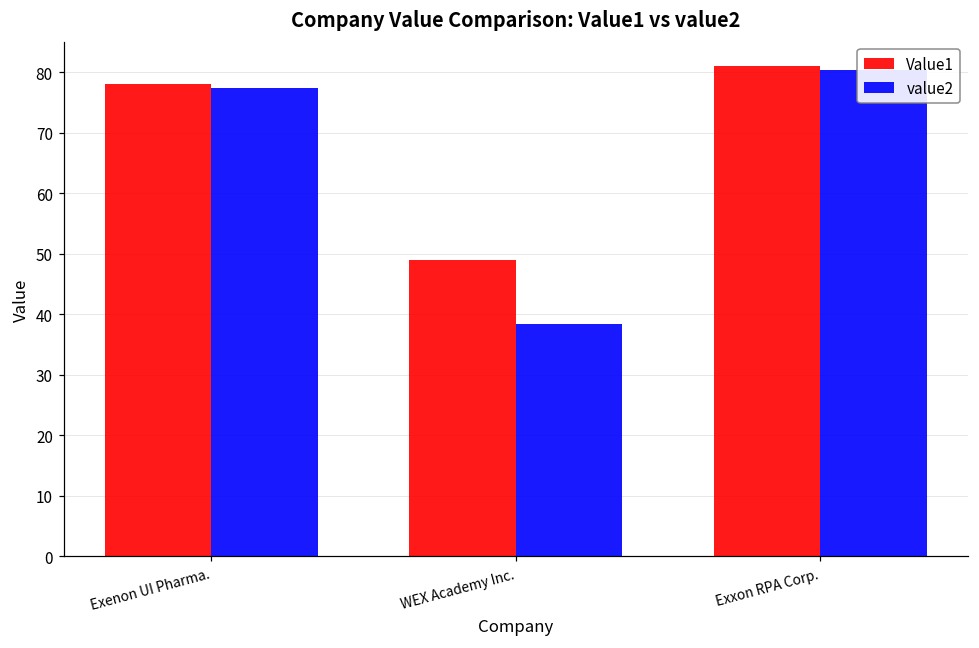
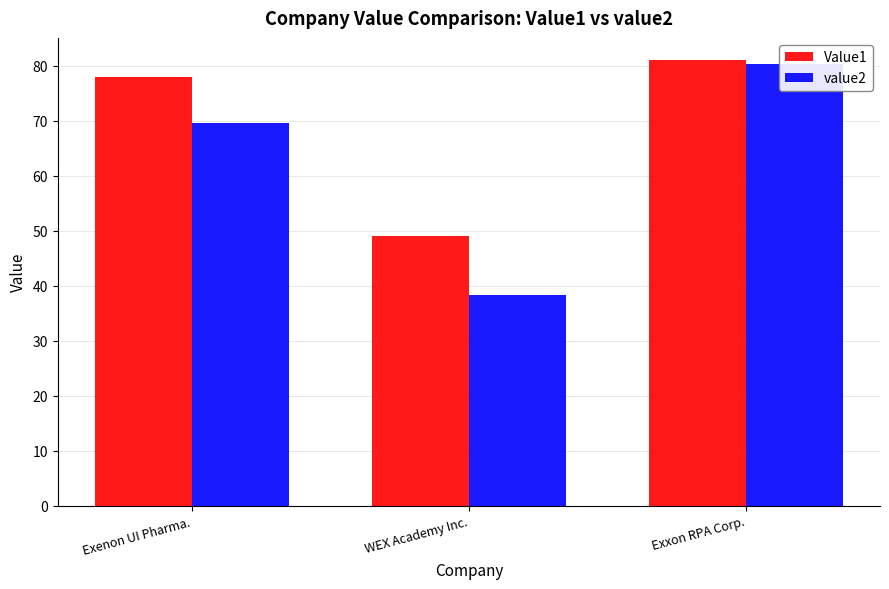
value2, Exenon UI Pharma.: 77 -> 70
